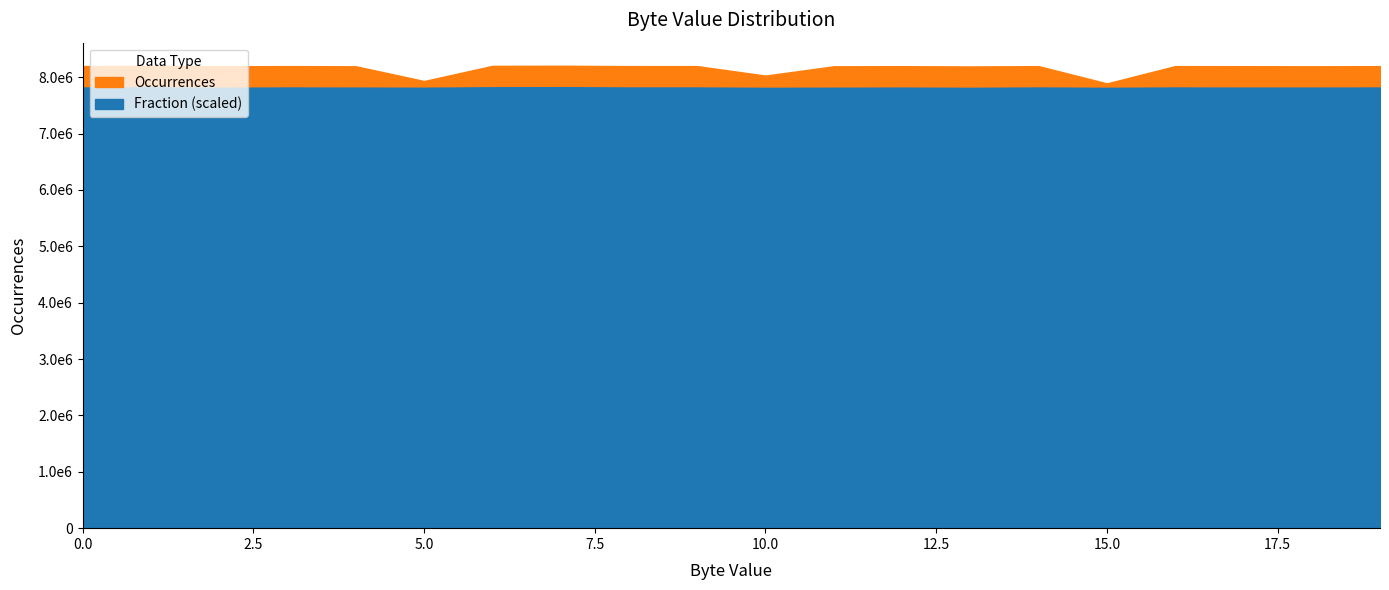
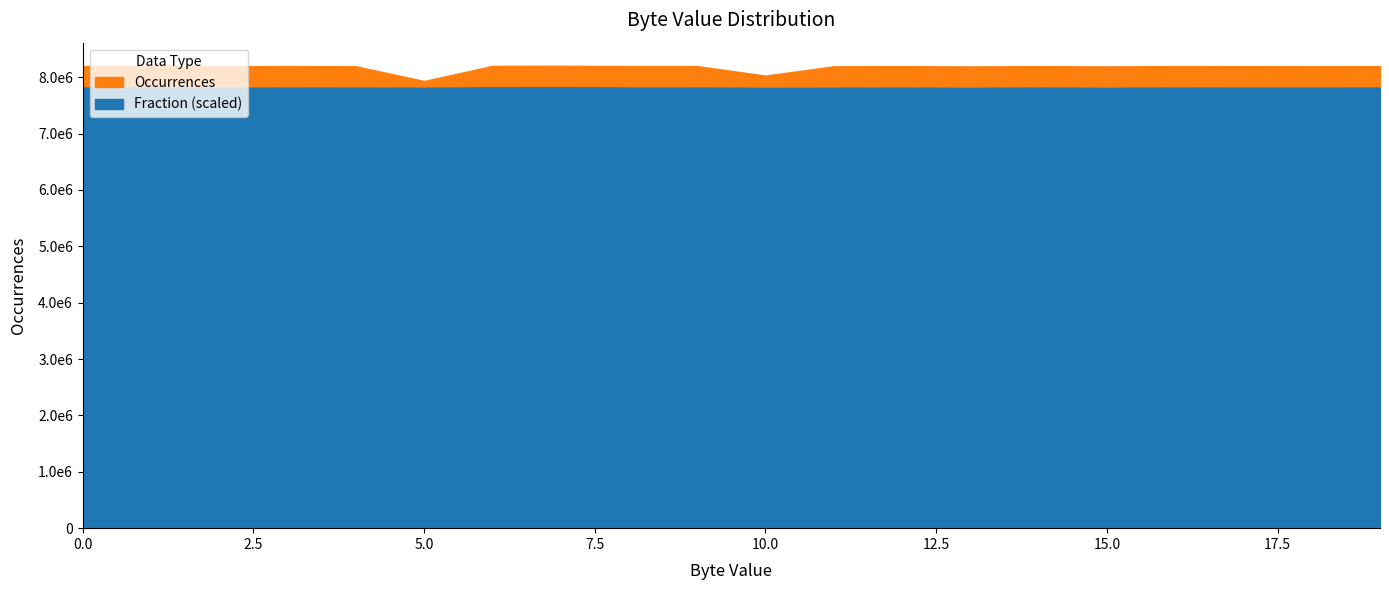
Occurrences, 15.0: 7900000 -> 8200000
